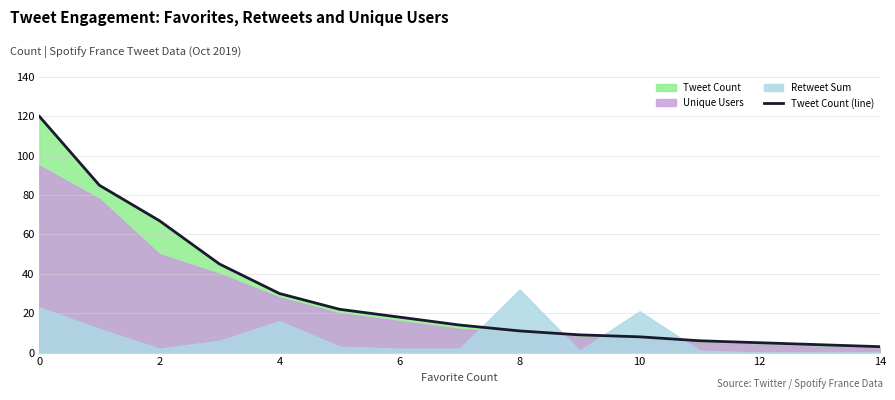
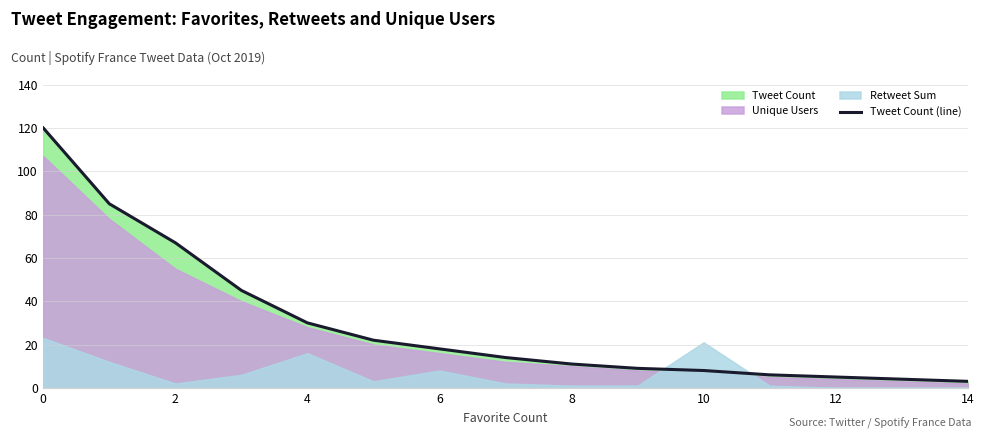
Unique Users, 0: 95 -> 107
Unique Users, 2: 50 -> 55
Retweet Sum, 6: 2 -> 8
Retweet Sum, 8: 32 -> 1
